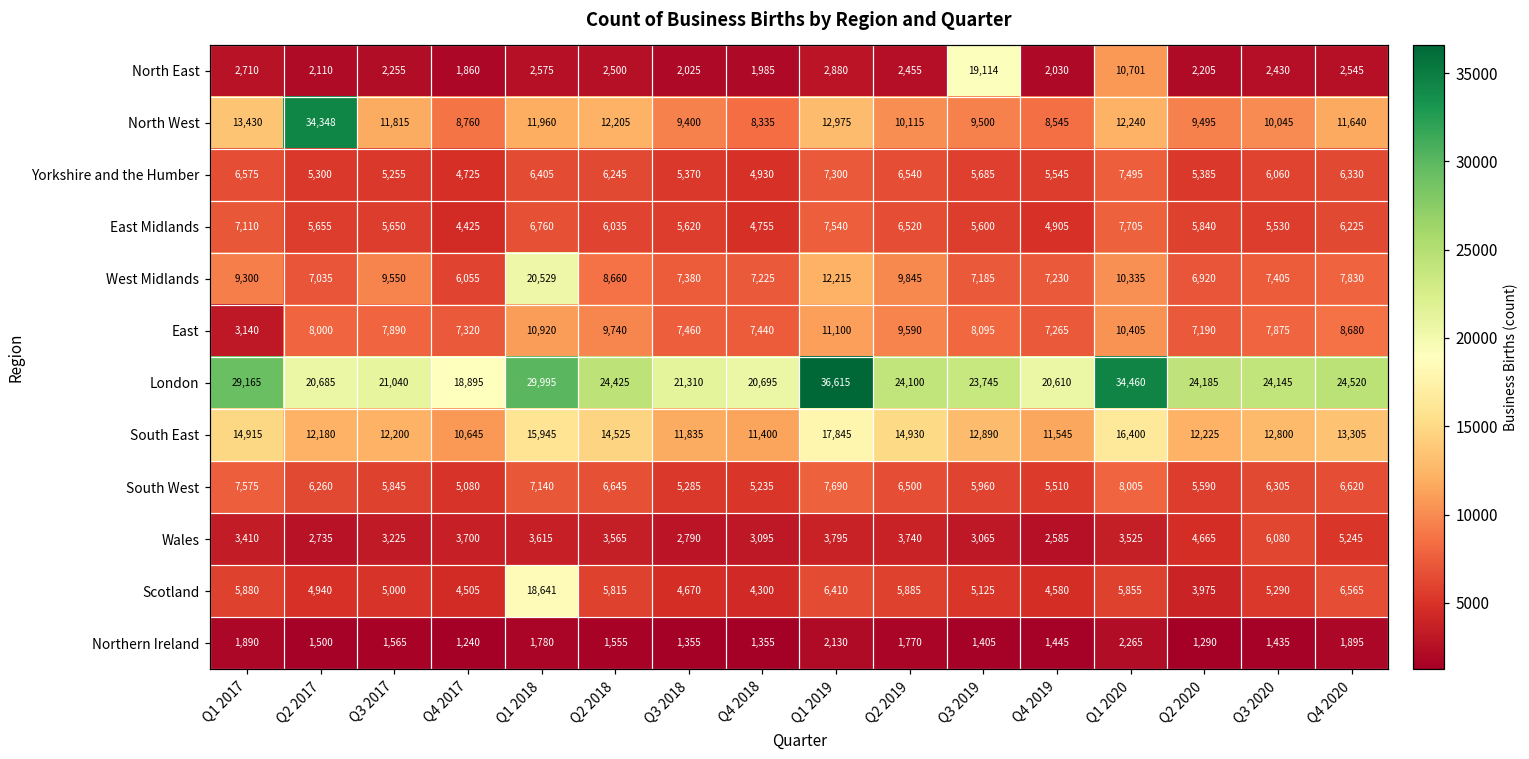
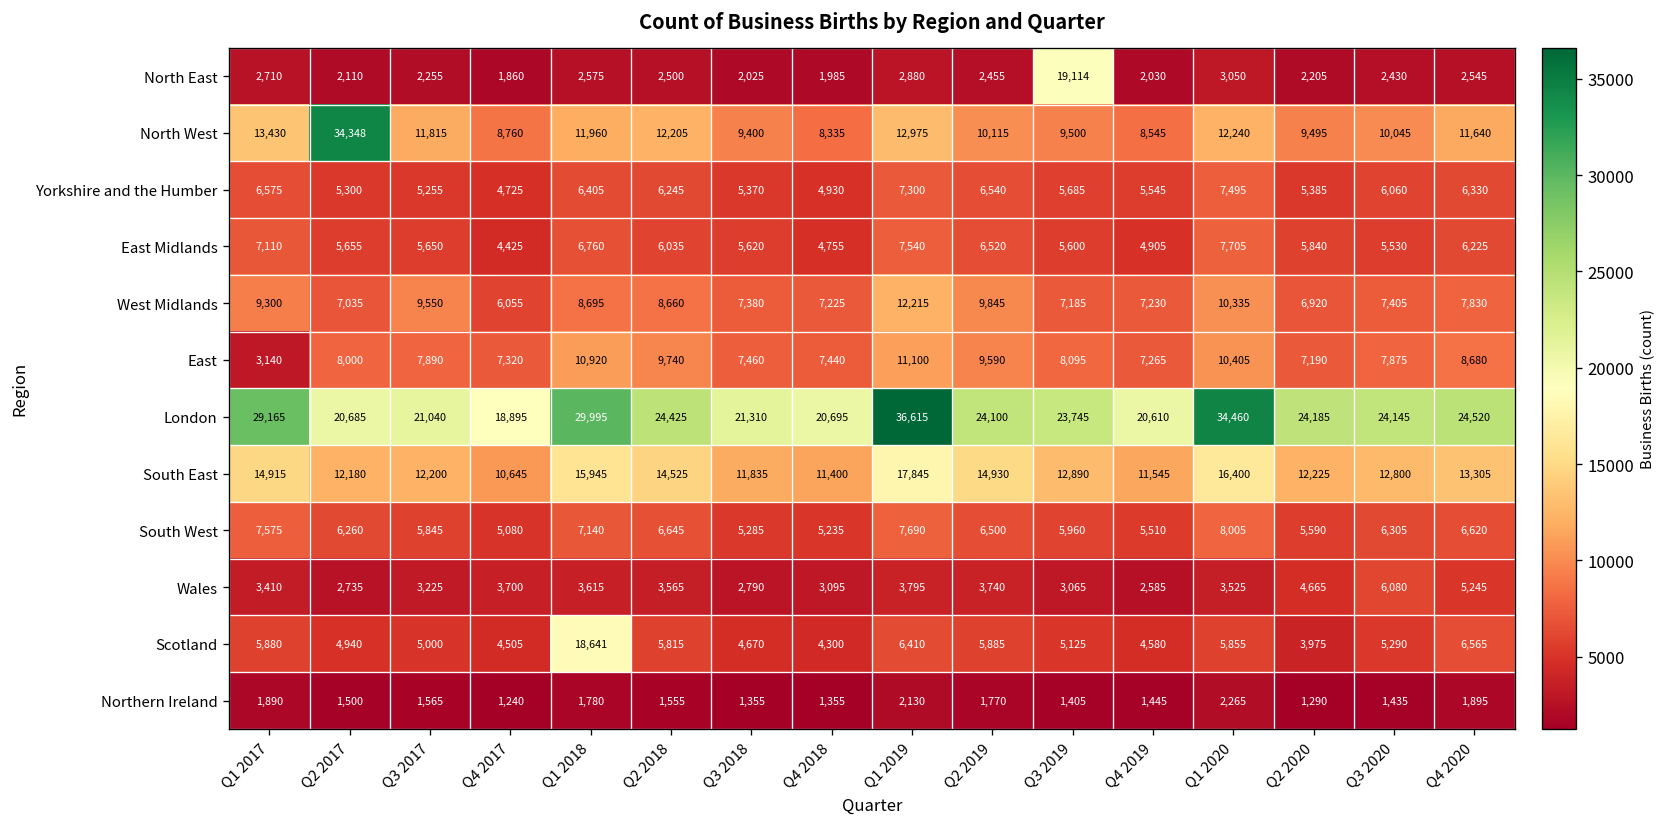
North East, Q1 2020: 10,701 -> 3,050
West Midlands, Q1 2018: 20,529 -> 8,695
